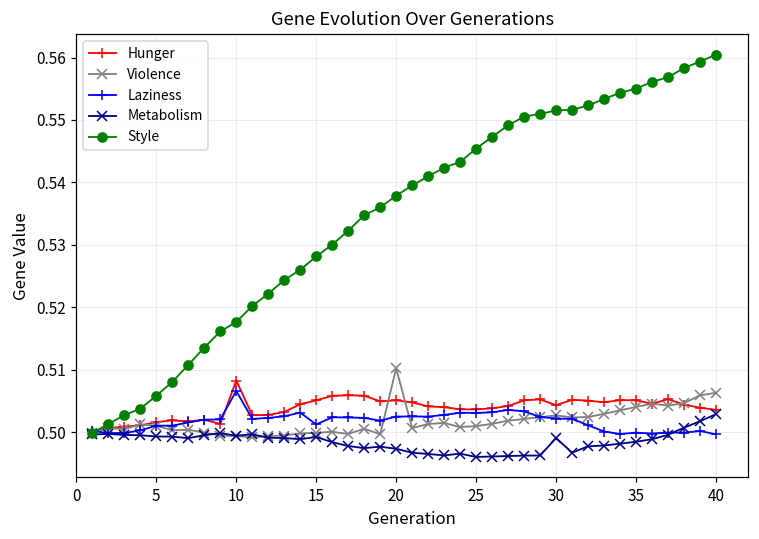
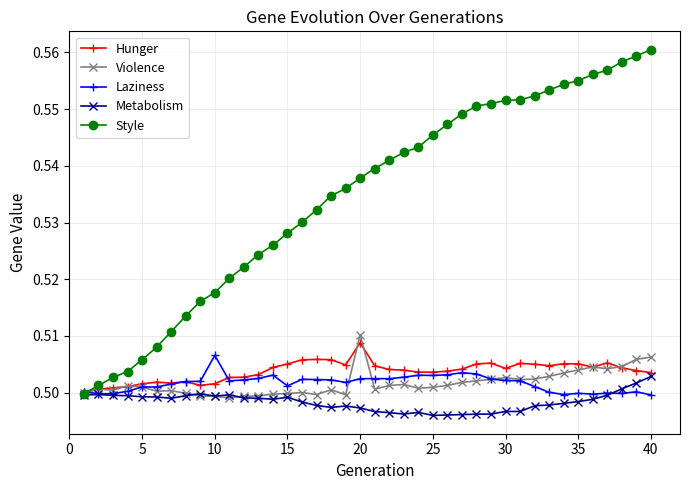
Hunger, 10: 0.508 -> 0.502
Hunger, 20: 0.505 -> 0.509
Metabolism, 30: 0.499 -> 0.497
